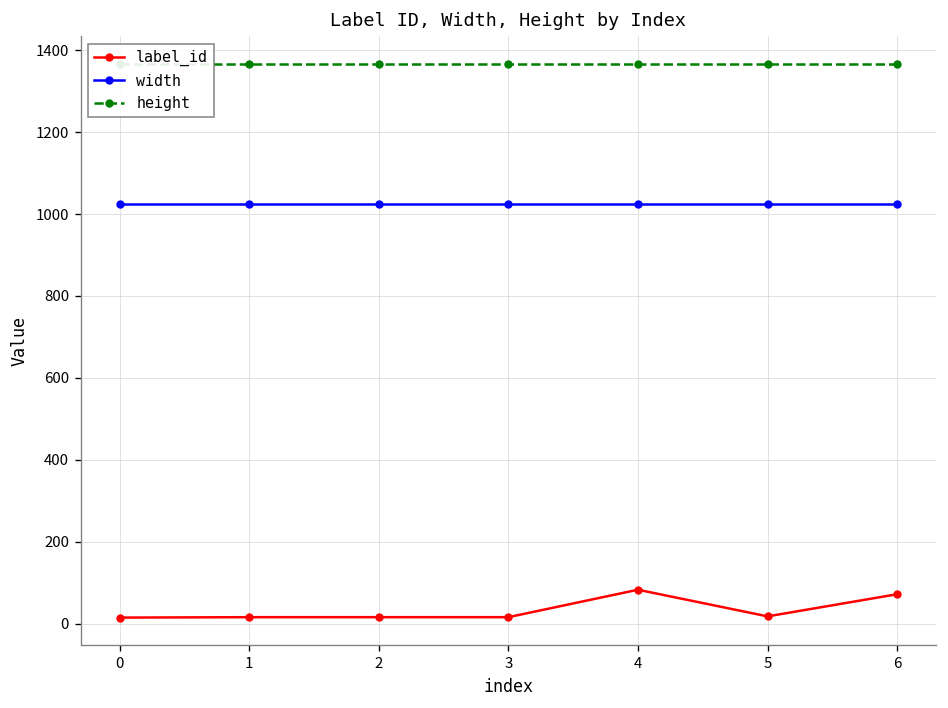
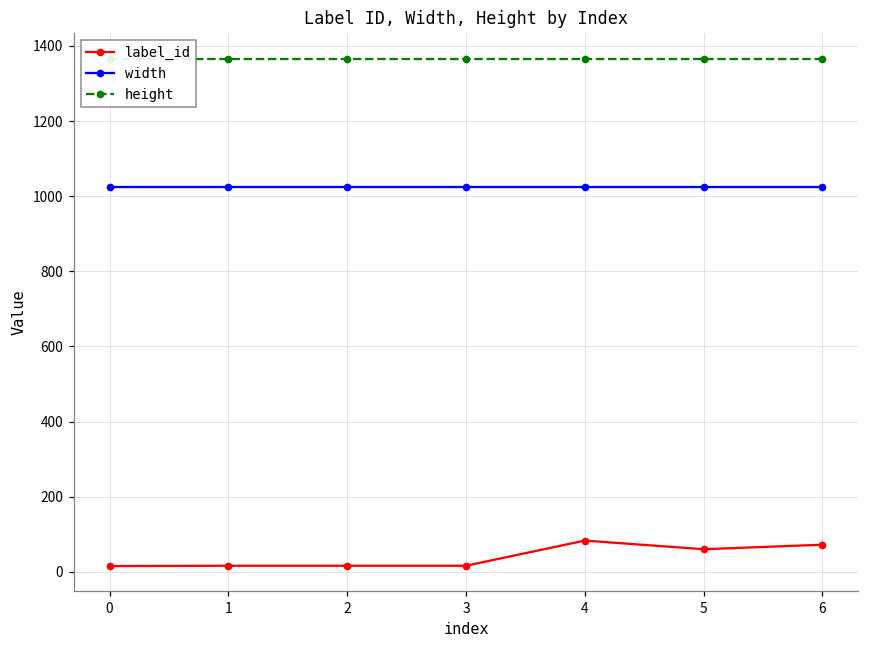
label_id, 5: 20 -> 60
